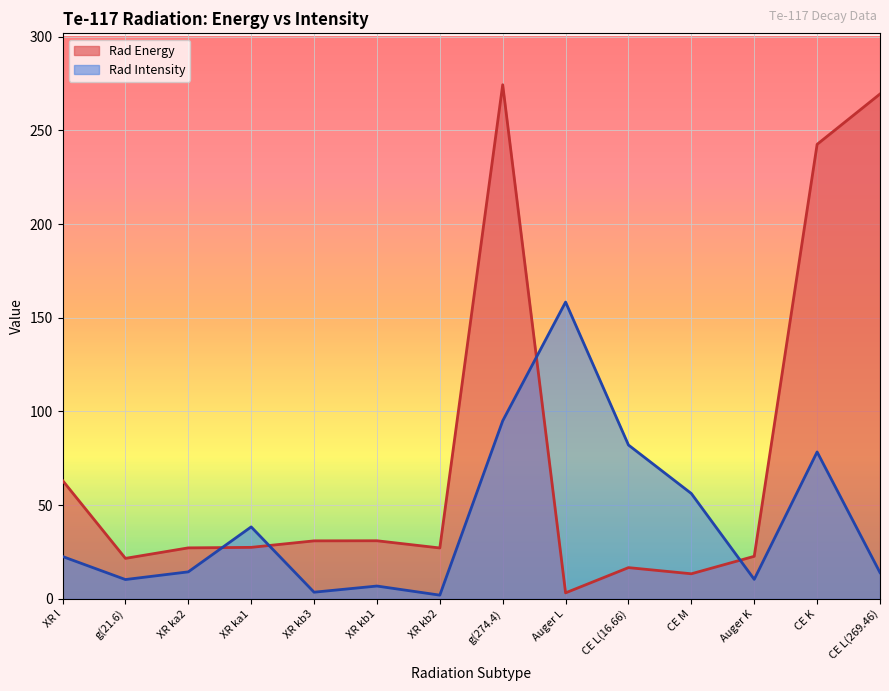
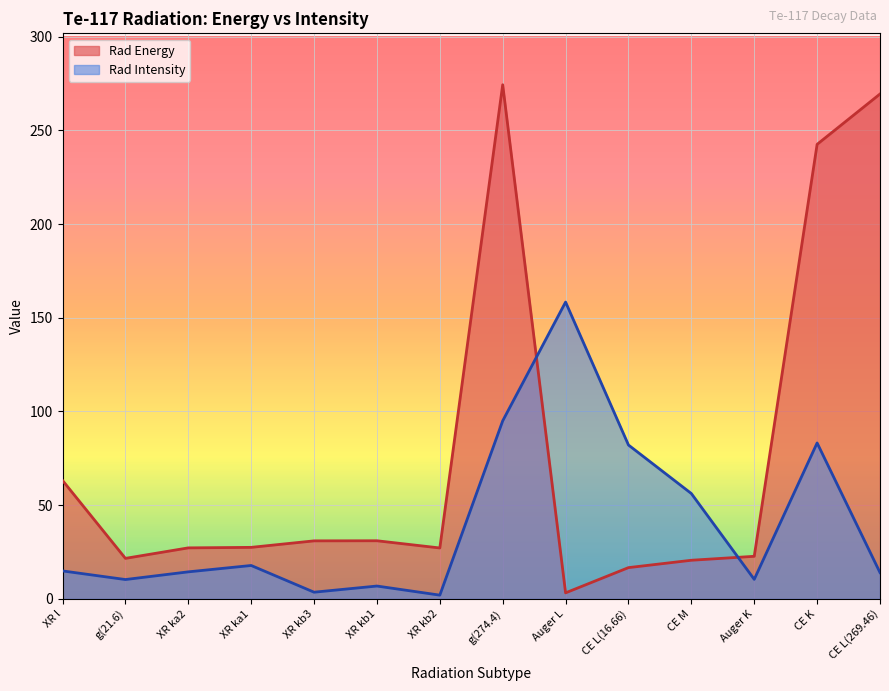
Rad Intensity, XR l: 23 -> 15
Rad Intensity, XR ka1: 38 -> 18
Rad Energy, CE M: 13 -> 21
Rad Intensity, CE K: 78 -> 83
